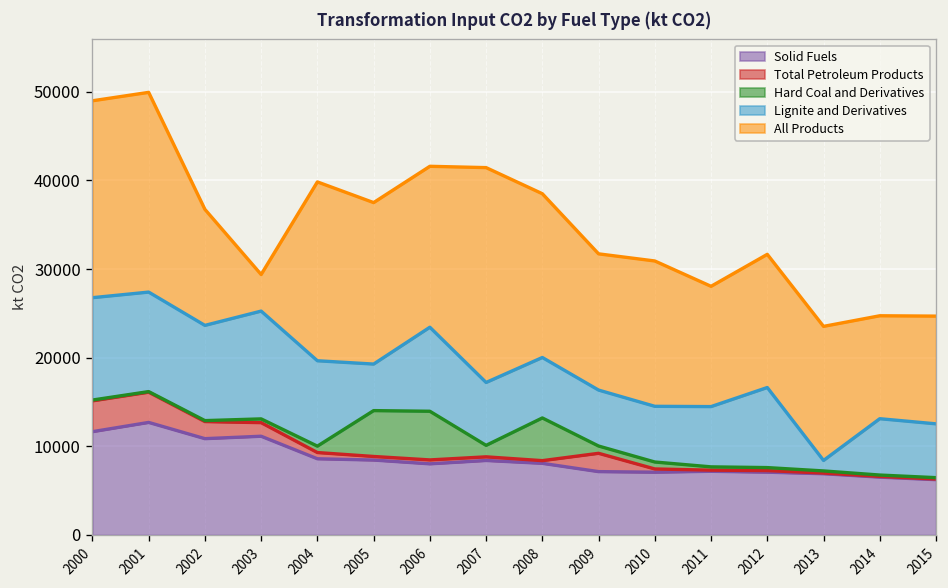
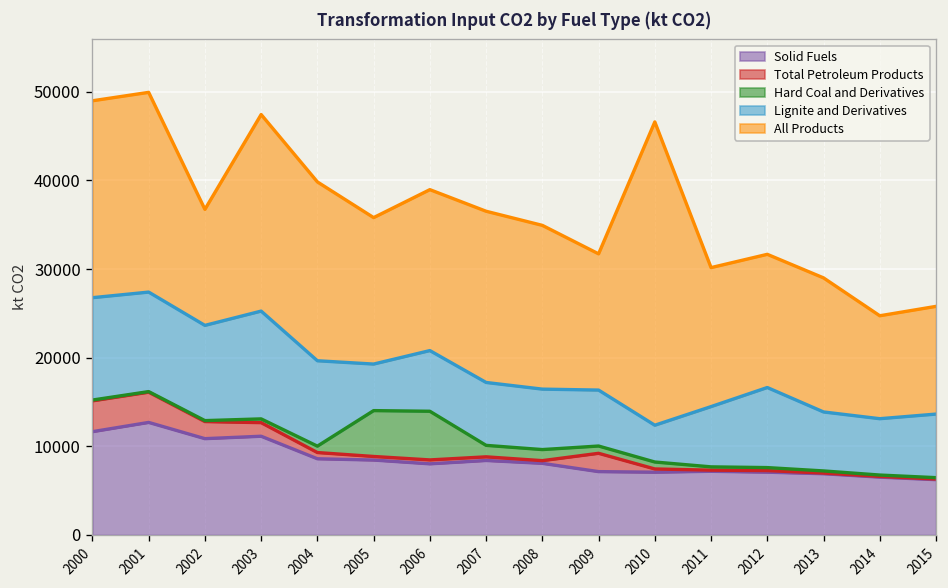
All Products, 2003: 4000 -> 22000
All Products, 2005: 18000 -> 17000
Lignite and Derivatives, 2006: 9000 -> 7000
All Products, 2007: 24000 -> 19000
Hard Coal and Derivatives, 2008: 5000 -> 1000
Lignite and Derivatives, 2010: 6000 -> 4000
All Products, 2010: 16000 -> 34000
All Products, 2011: 14000 -> 16000
Lignite and Derivatives, 2013: 1000 -> 7000
Lignite and Derivatives, 2015: 6000 -> 7000
